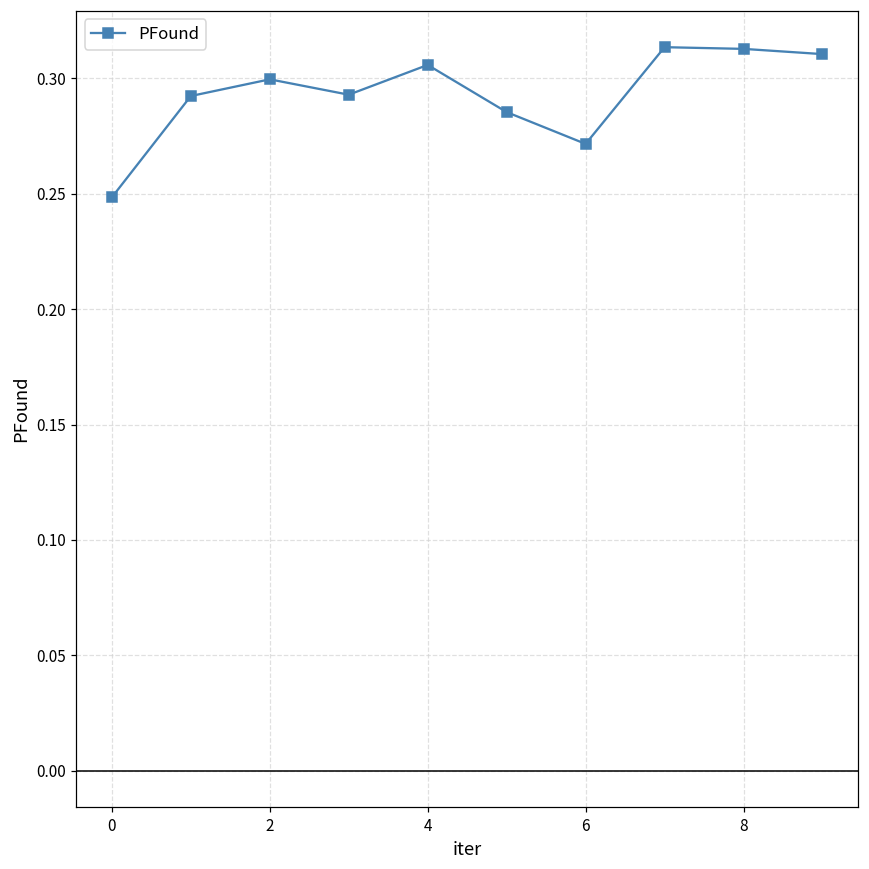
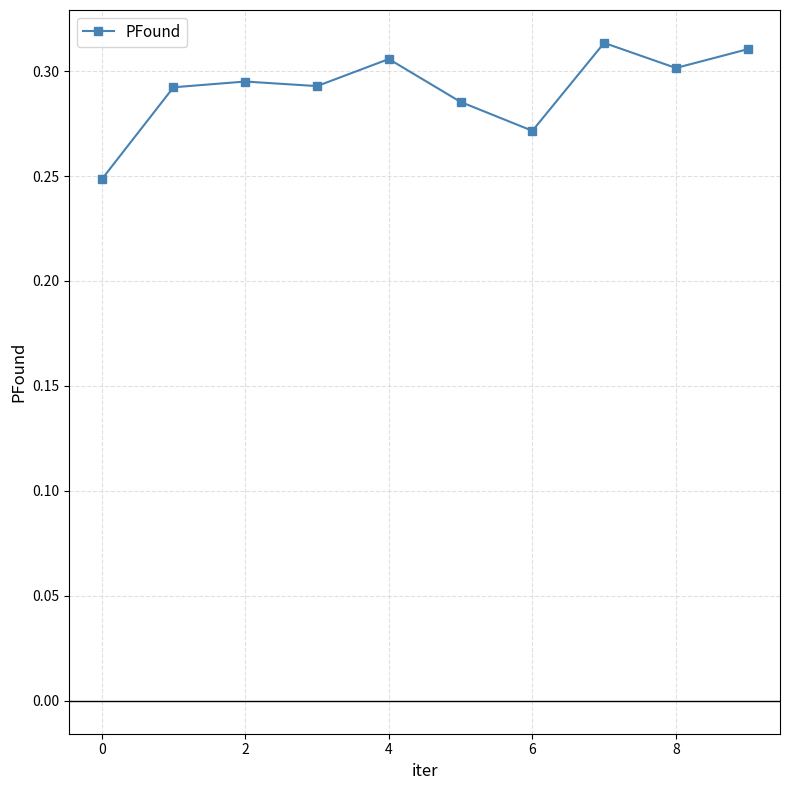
2: 0.299 -> 0.295
8: 0.313 -> 0.301
